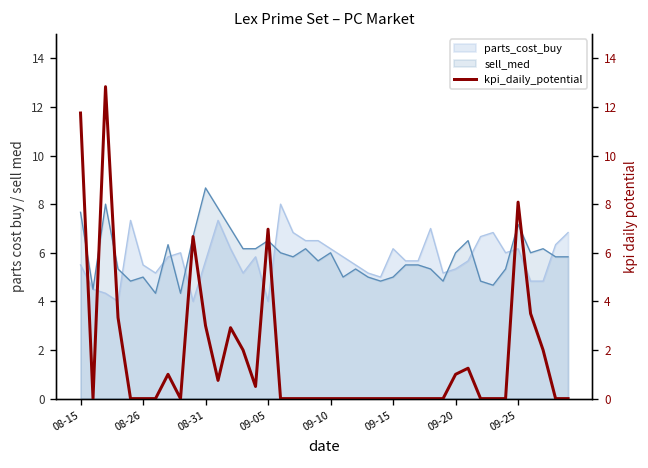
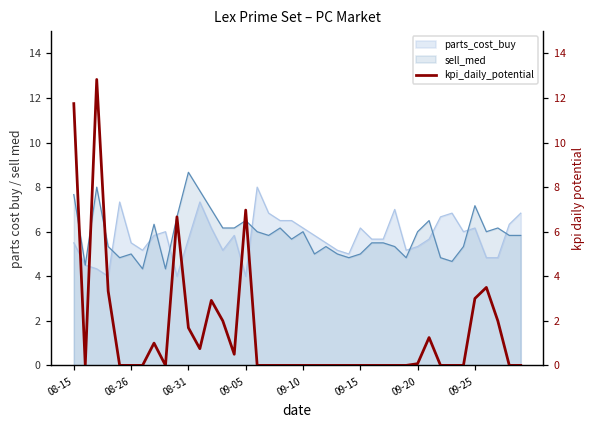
kpi_daily_potential, 08-31: 3.0 -> 1.7
kpi_daily_potential, 09-20: 1.0 -> 0.1
kpi_daily_potential, 09-25: 8.1 -> 3.0
